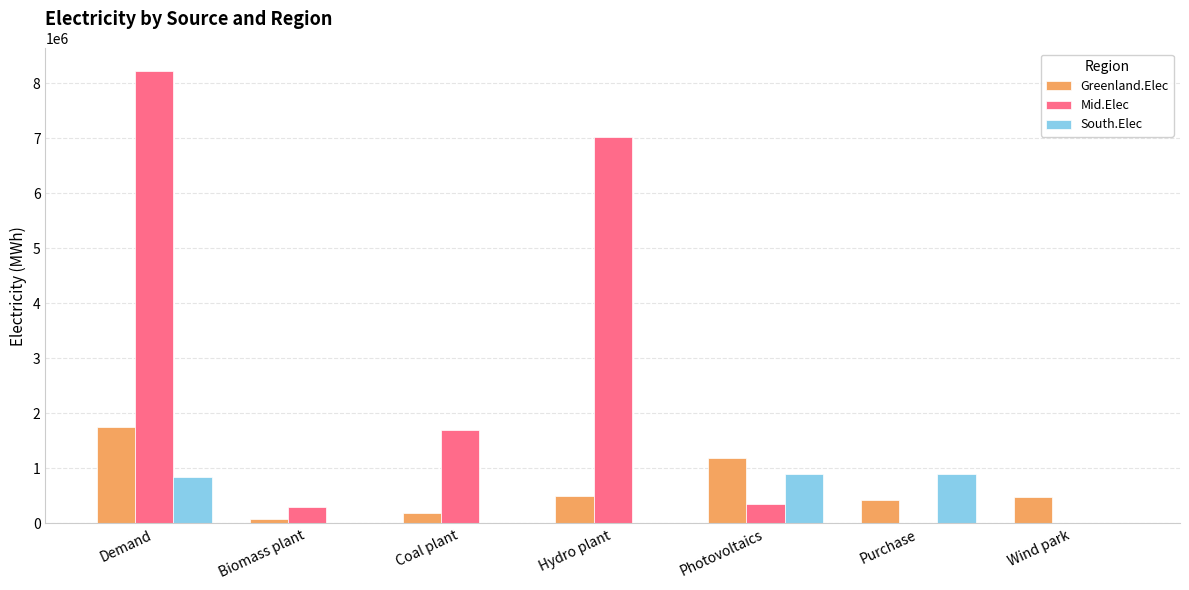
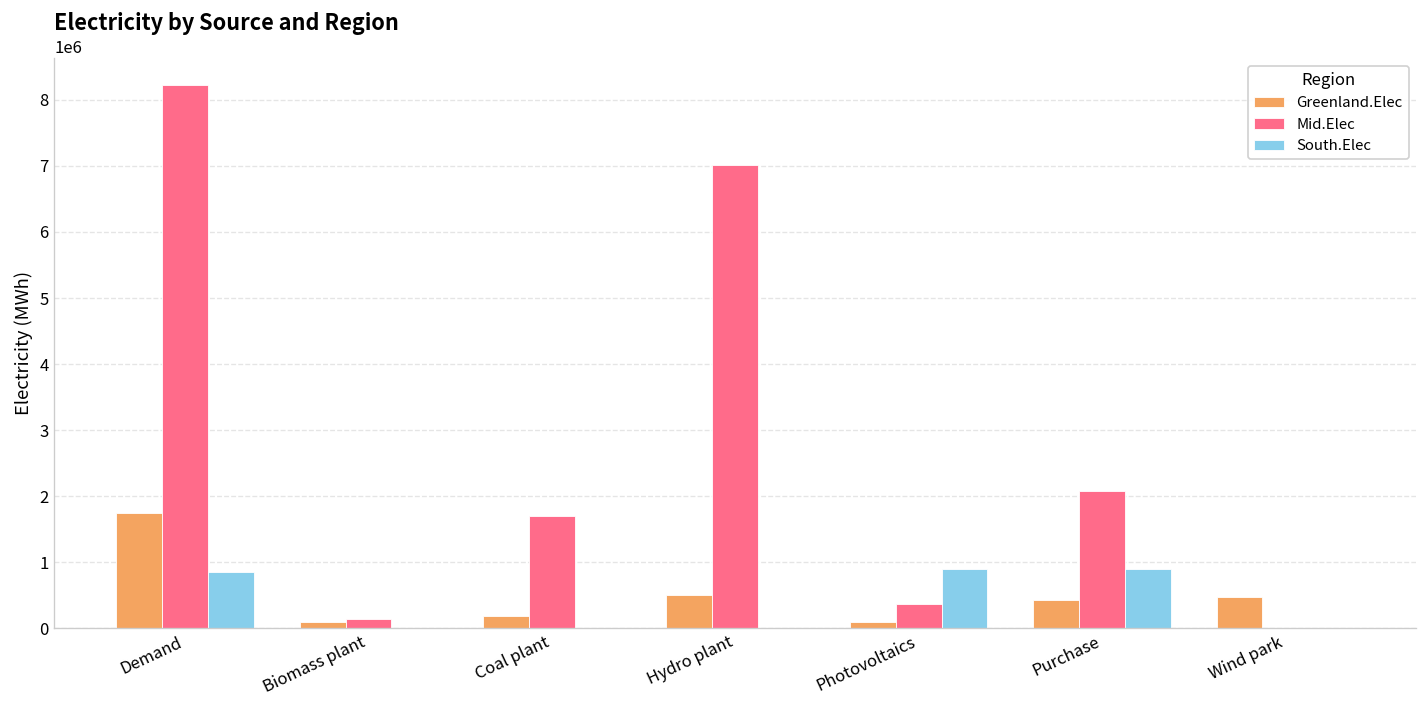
Mid.Elec, Biomass plant: 300000 -> 100000
Greenland.Elec, Photovoltaics: 1200000 -> 100000
Mid.Elec, Purchase: 0 -> 2100000
